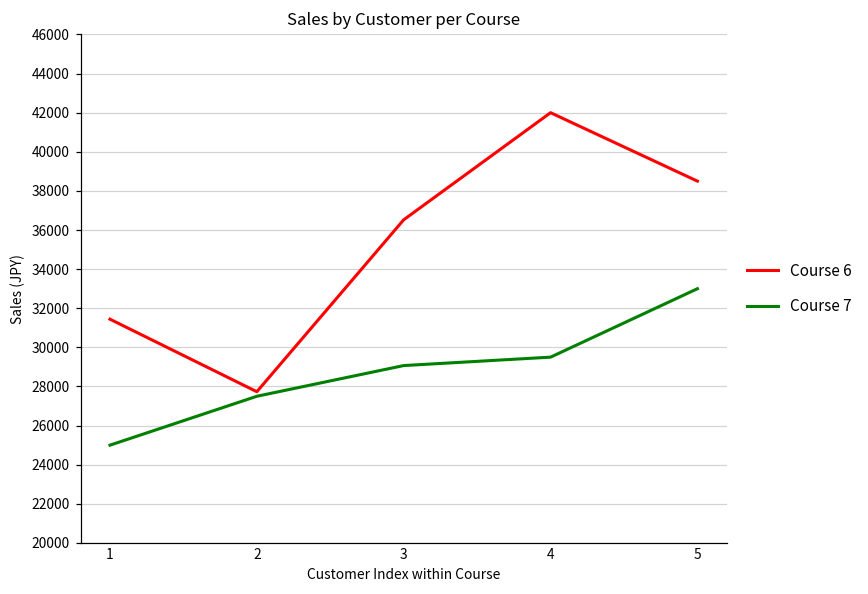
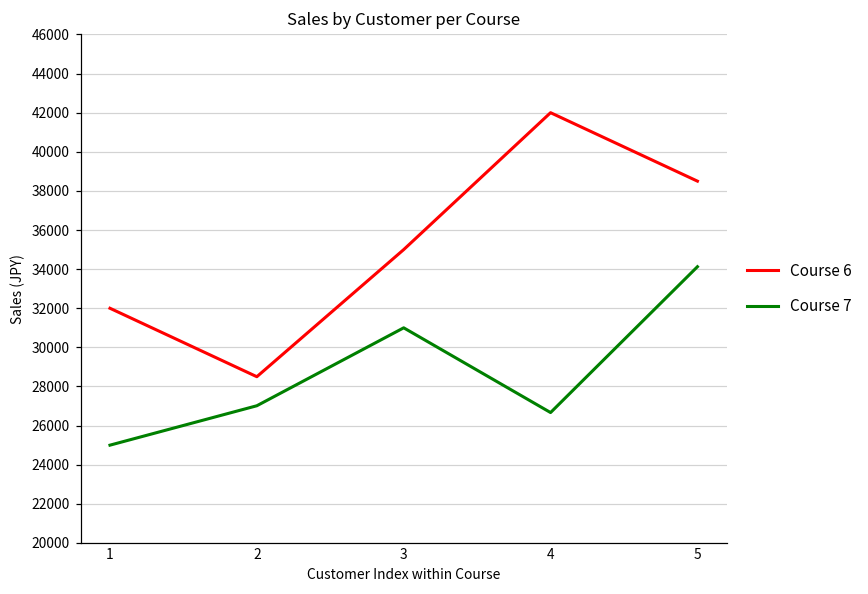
Course 6, 1: 31400 -> 32000
Course 6, 2: 27700 -> 28500
Course 7, 2: 27500 -> 27000
Course 6, 3: 36500 -> 35000
Course 7, 3: 29100 -> 31000
Course 7, 4: 29500 -> 26700
Course 7, 5: 33000 -> 34100
